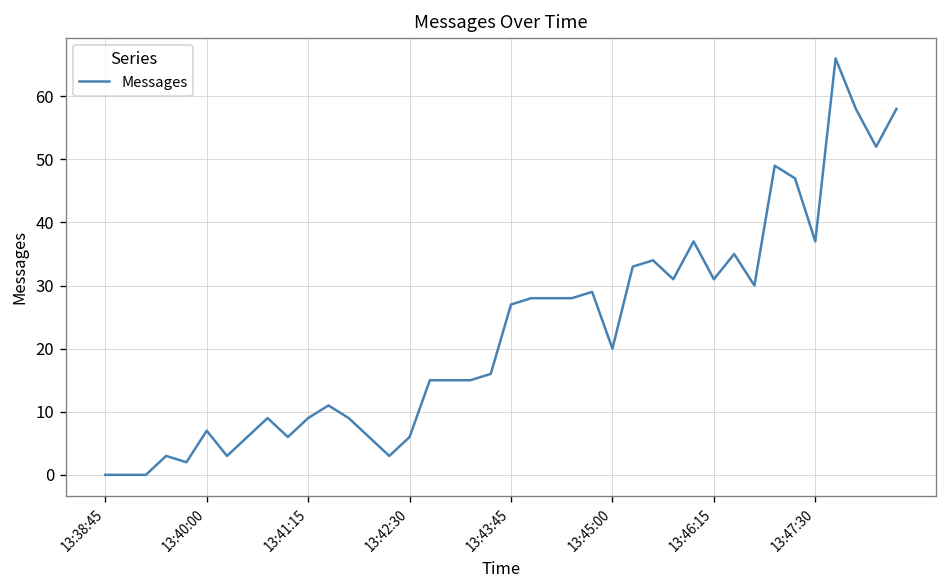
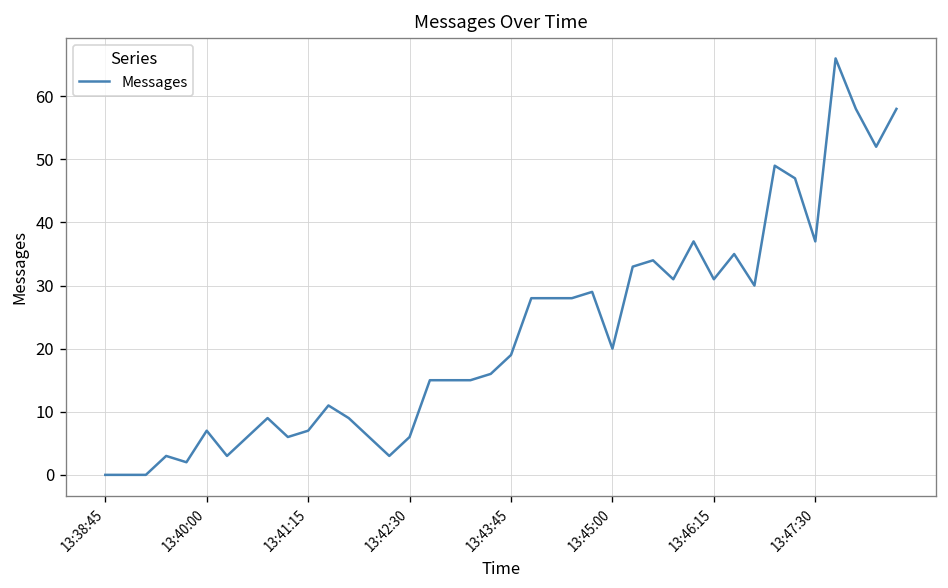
13:41:15: 9 -> 7
13:43:45: 27 -> 19
